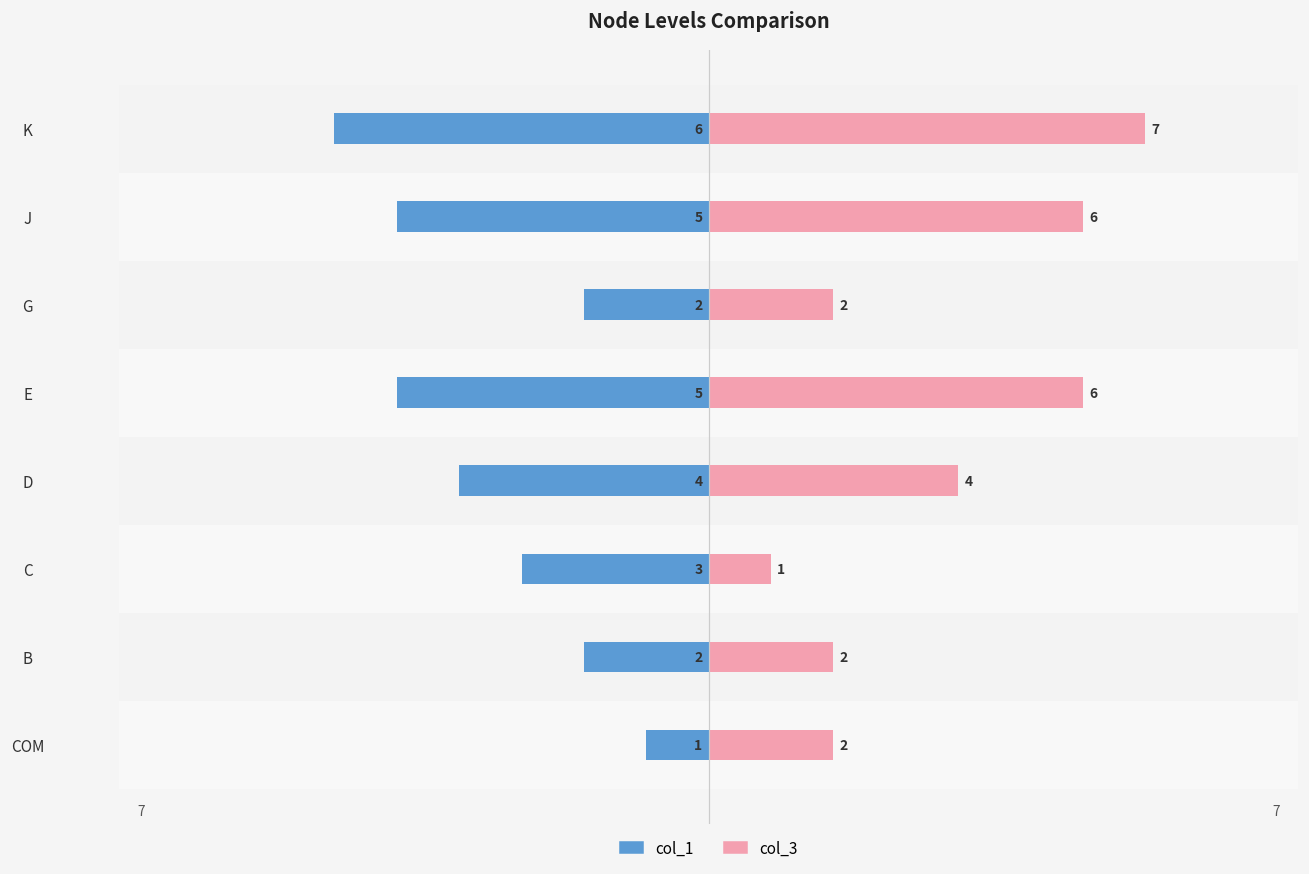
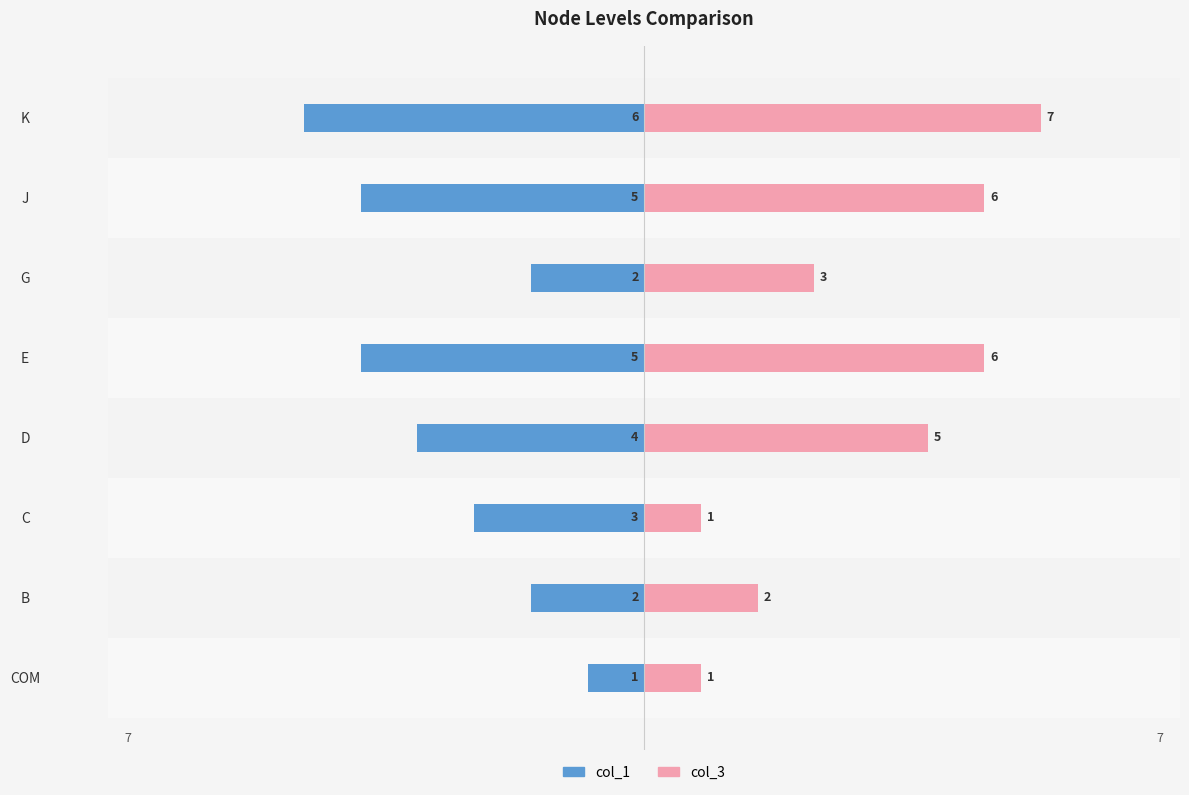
col_3, G: 2 -> 3
col_3, D: 4 -> 5
col_3, COM: 2 -> 1
